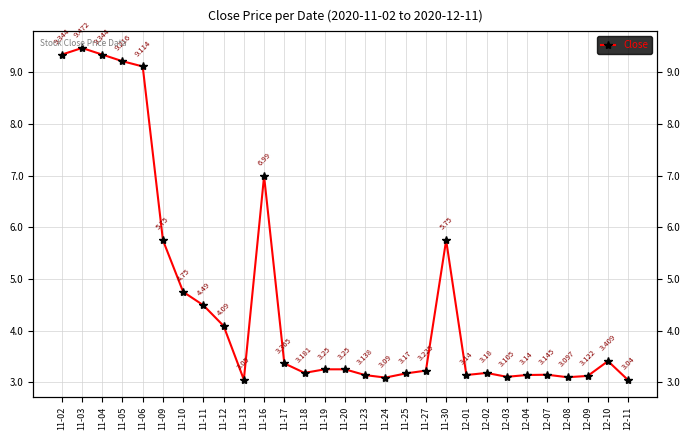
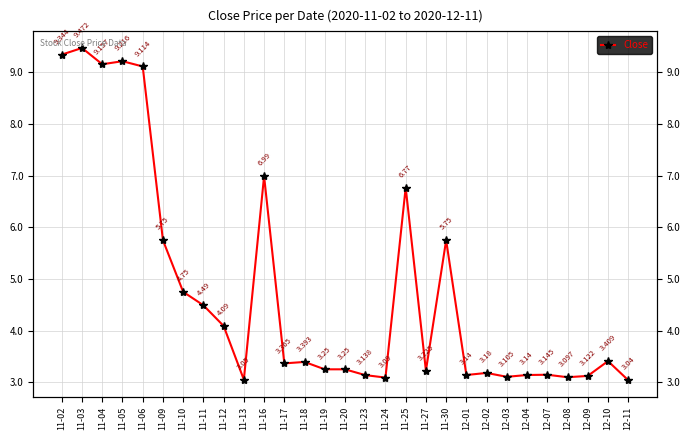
11-04: 9.344 -> 9.157
11-18: 3.181 -> 3.393
11-25: 3.17 -> 6.77
